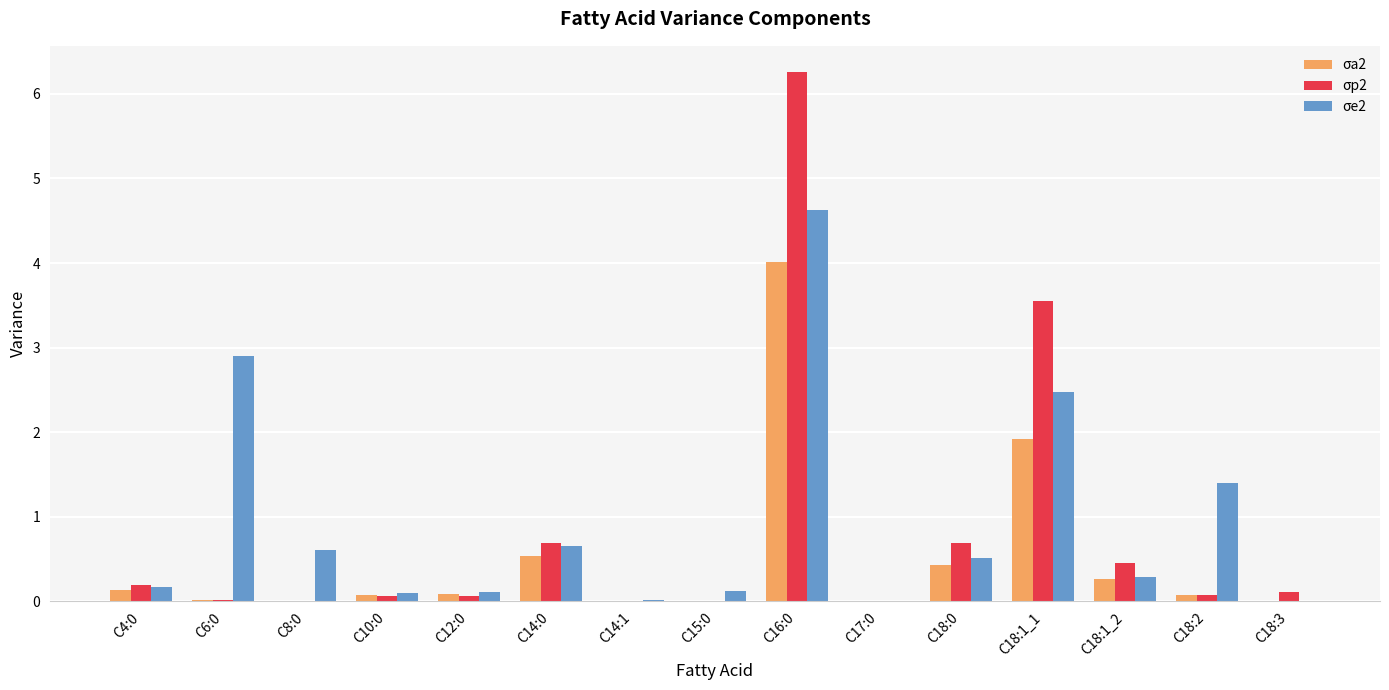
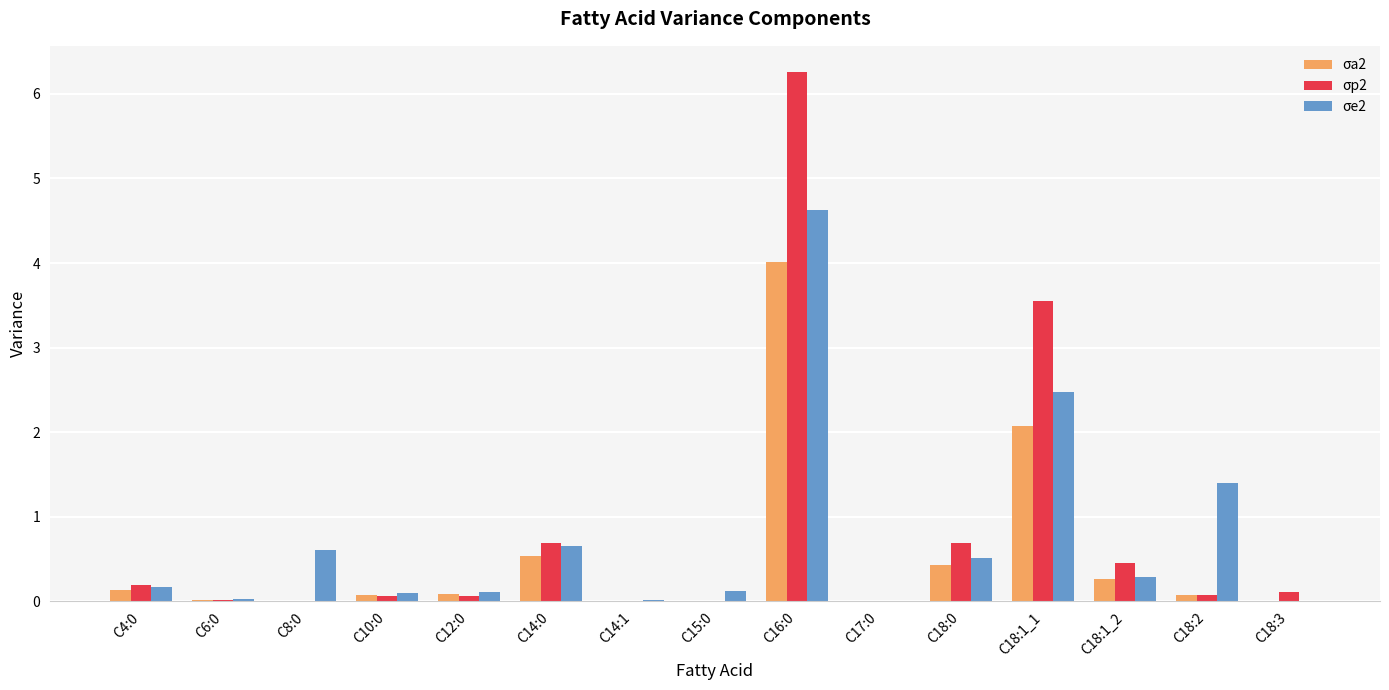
σe2, C6:0: 2.9 -> 0.0
σa2, C18:1_1: 1.9 -> 2.1
